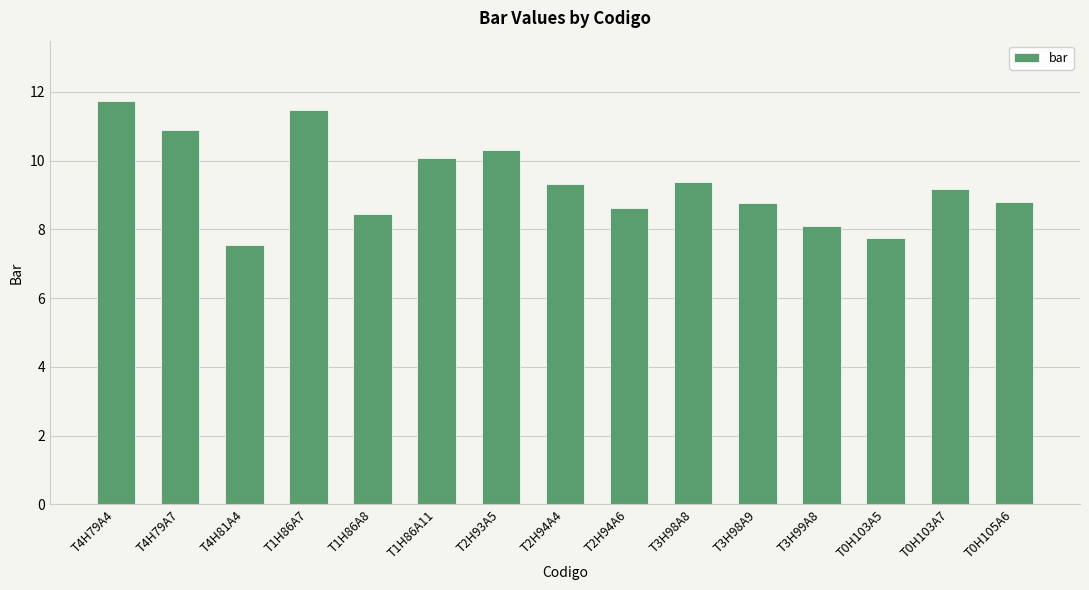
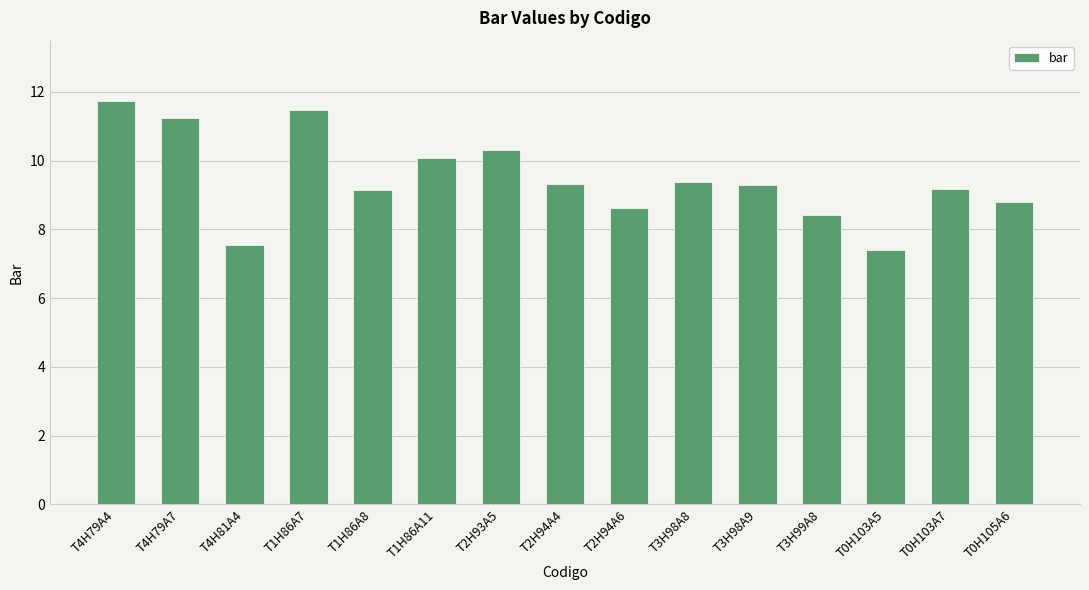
T4H79A7: 10.9 -> 11.2
T1H86A8: 8.5 -> 9.2
T3H98A9: 8.8 -> 9.3
T3H99A8: 8.1 -> 8.4
T0H103A5: 7.8 -> 7.4
